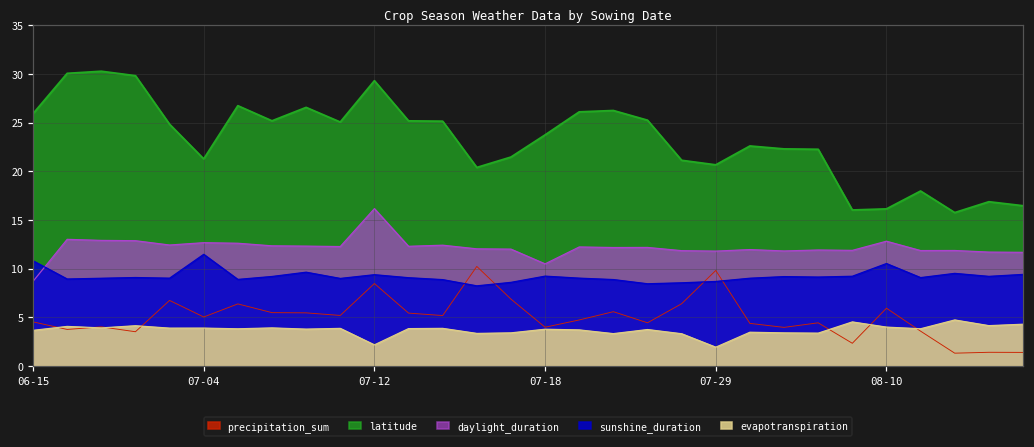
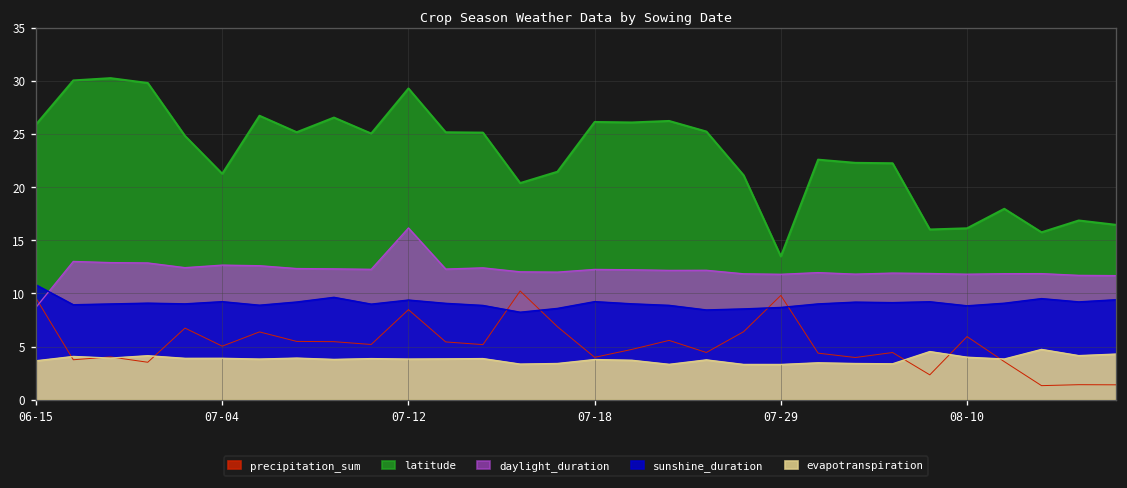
precipitation_sum, 06-15: 5 -> 10
sunshine_duration, 07-04: 11 -> 9
evapotranspiration, 07-12: 2 -> 4
latitude, 07-18: 24 -> 26
daylight_duration, 07-18: 10 -> 12
latitude, 07-29: 21 -> 13
evapotranspiration, 07-29: 2 -> 3
daylight_duration, 08-10: 13 -> 12
sunshine_duration, 08-10: 11 -> 9
